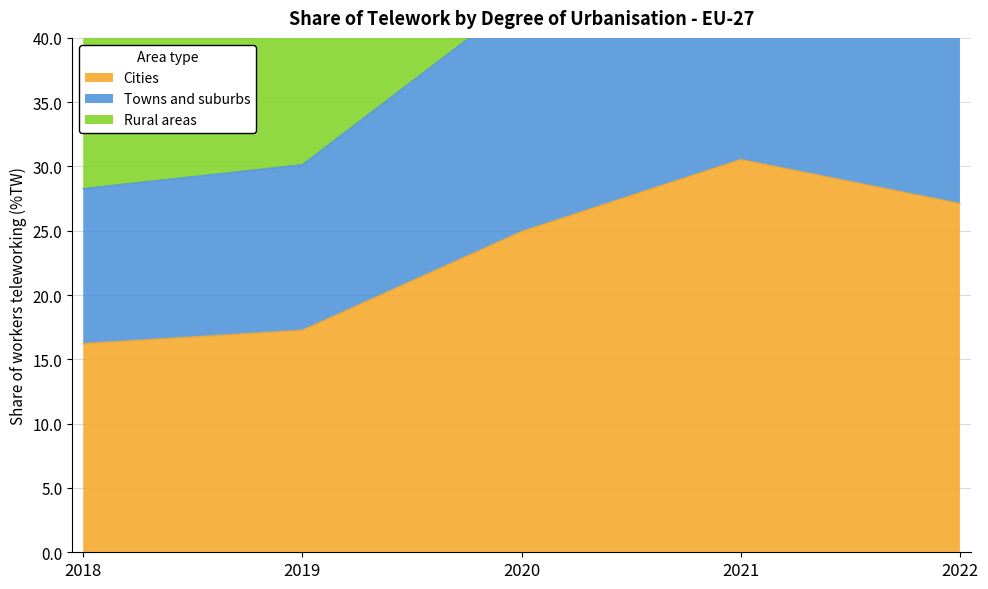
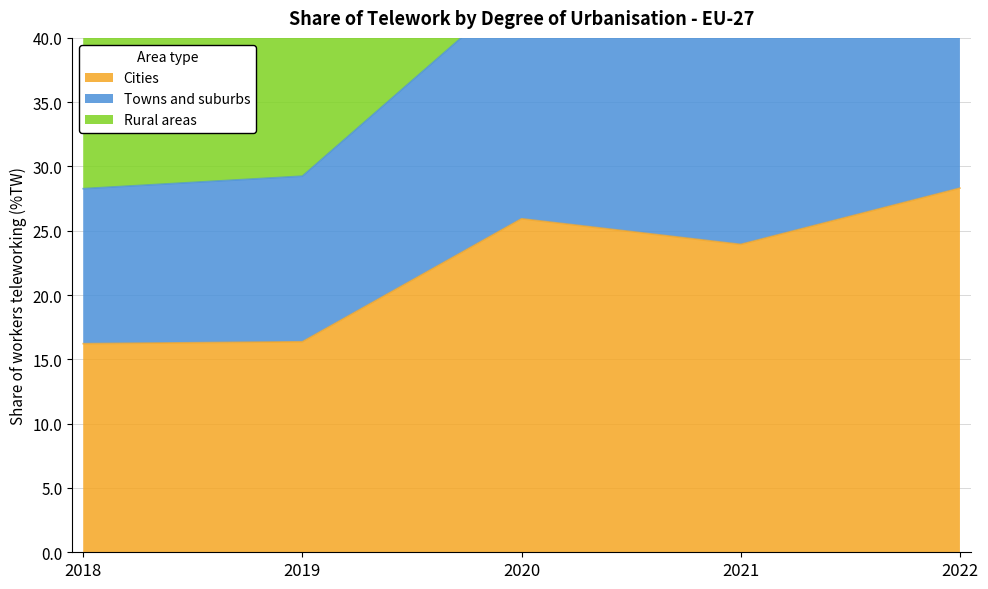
Cities, 2019: 17.3 -> 16.4
Cities, 2020: 24.9 -> 25.9
Cities, 2021: 30.5 -> 23.9
Cities, 2022: 27.1 -> 28.3
